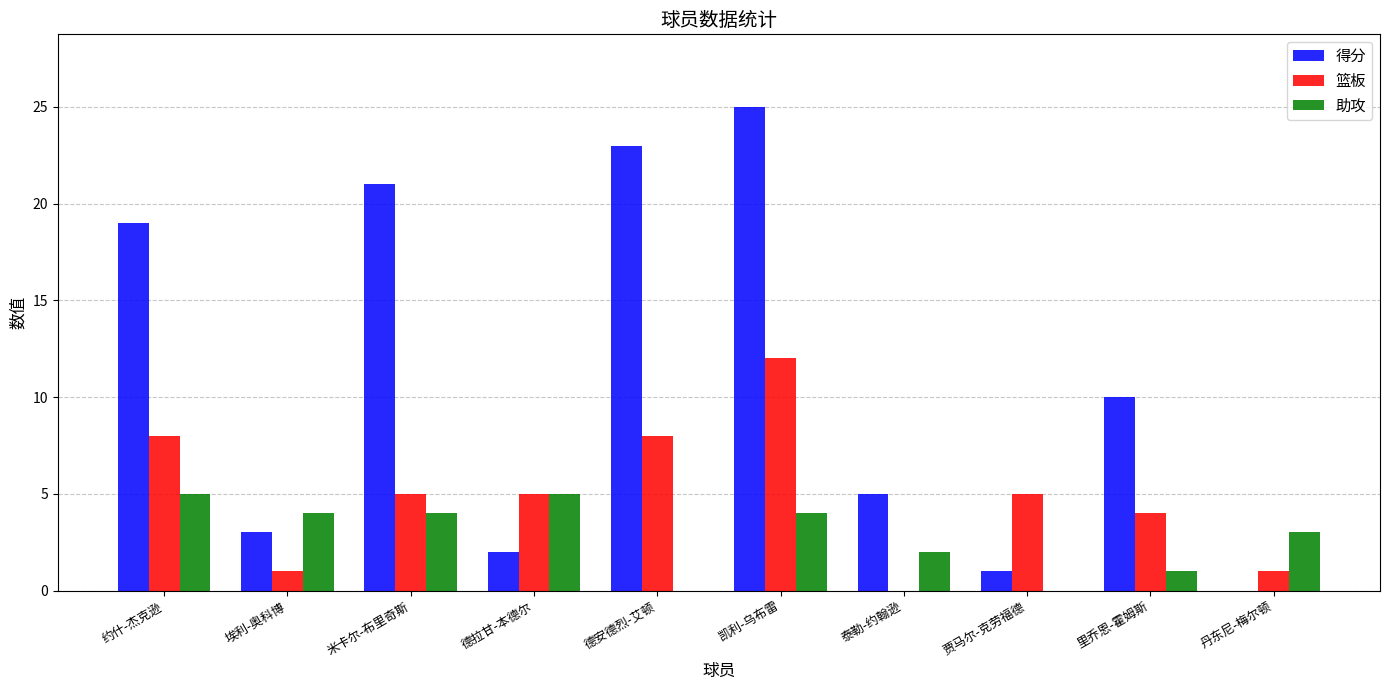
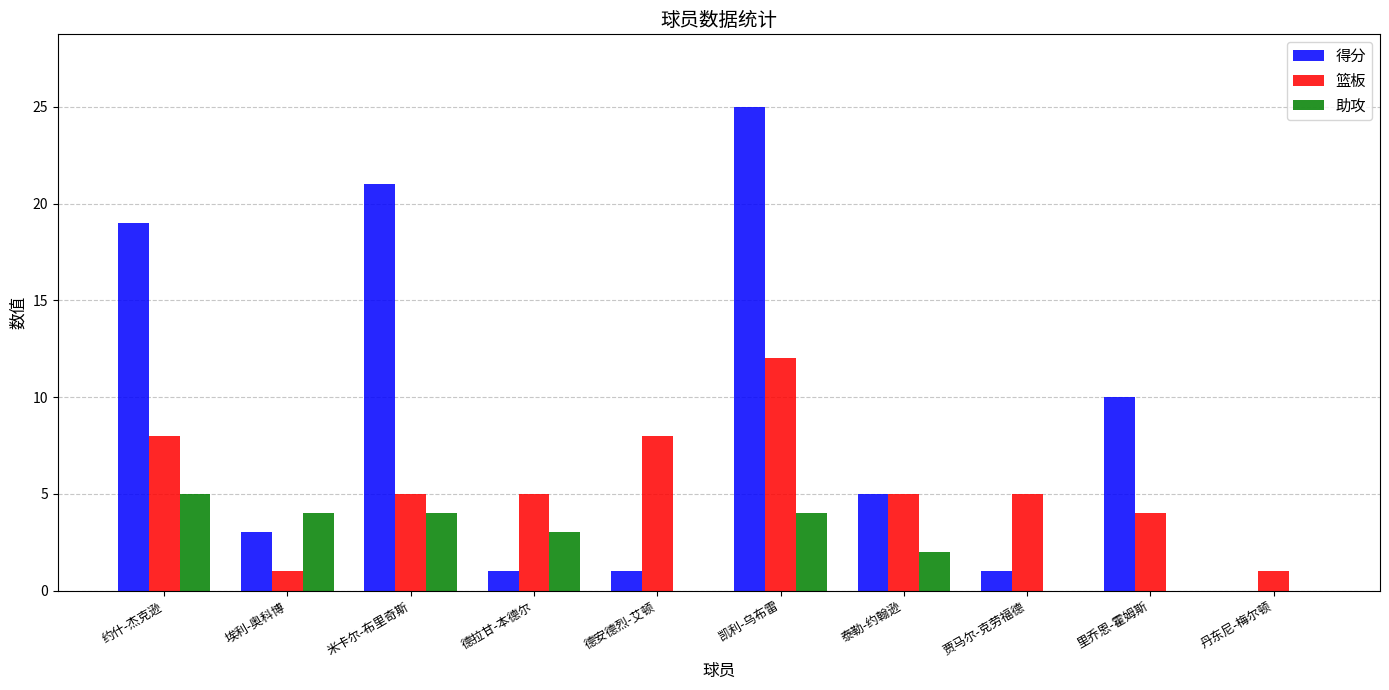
得分, 德拉甘-本德尔: 2 -> 1
助攻, 德拉甘-本德尔: 5 -> 3
得分, 德安德烈-艾顿: 23 -> 1
篮板, 泰勒-约翰逊: 0 -> 5
助攻, 里乔恩-霍姆斯: 1 -> 0
助攻, 丹东尼-梅尔顿: 3 -> 0
